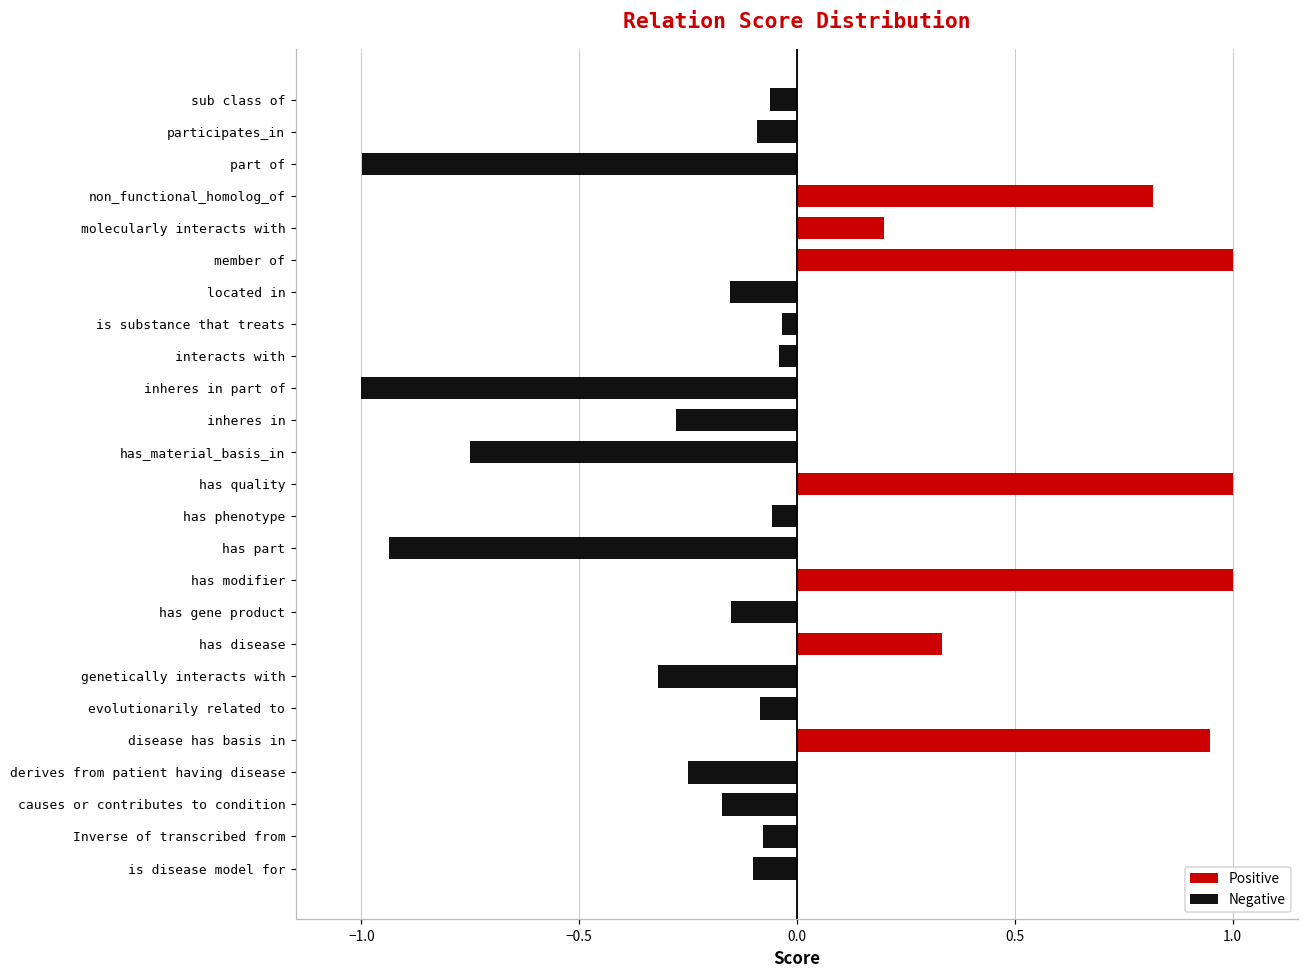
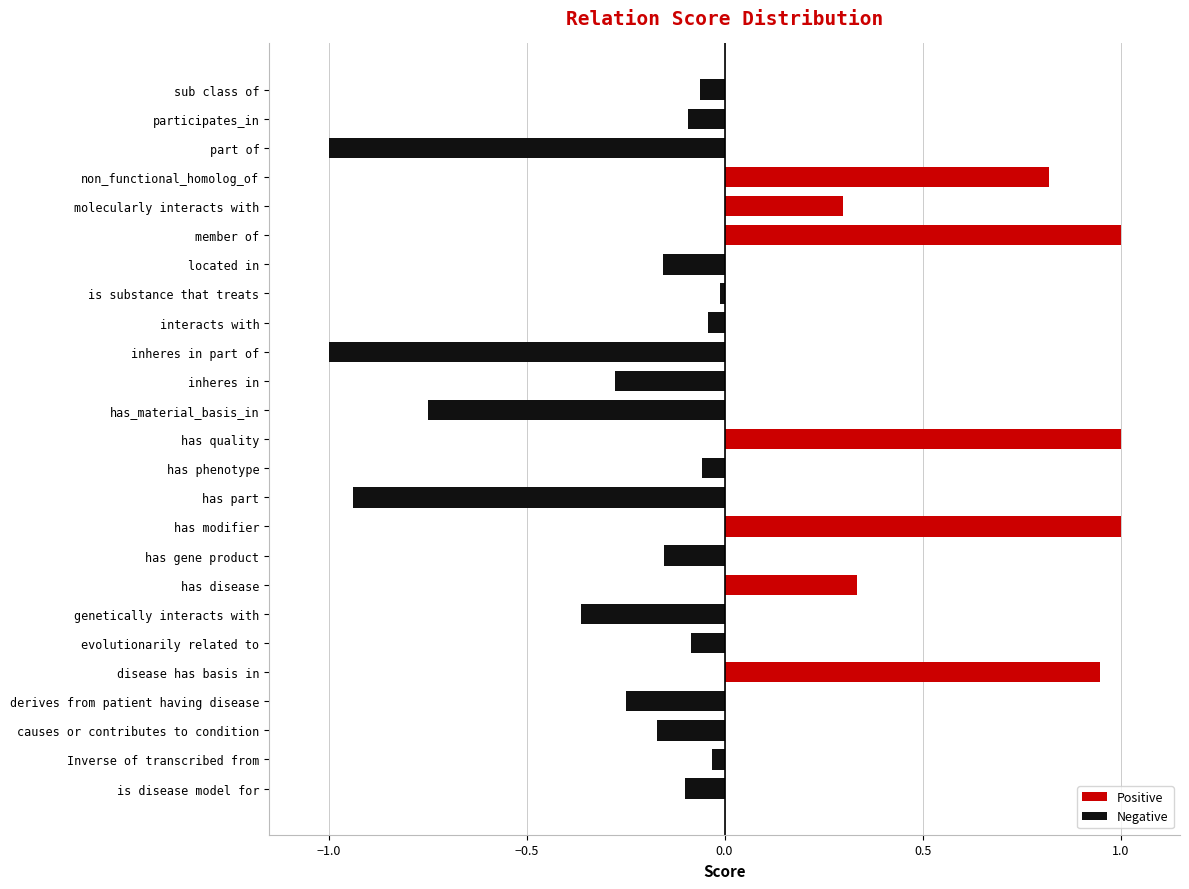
Positive, molecularly interacts with: 0.2 -> 0.3
Negative, is substance that treats: -0.03 -> -0.01
Negative, genetically interacts with: -0.32 -> -0.36
Negative, Inverse of transcribed from: -0.08 -> -0.03
